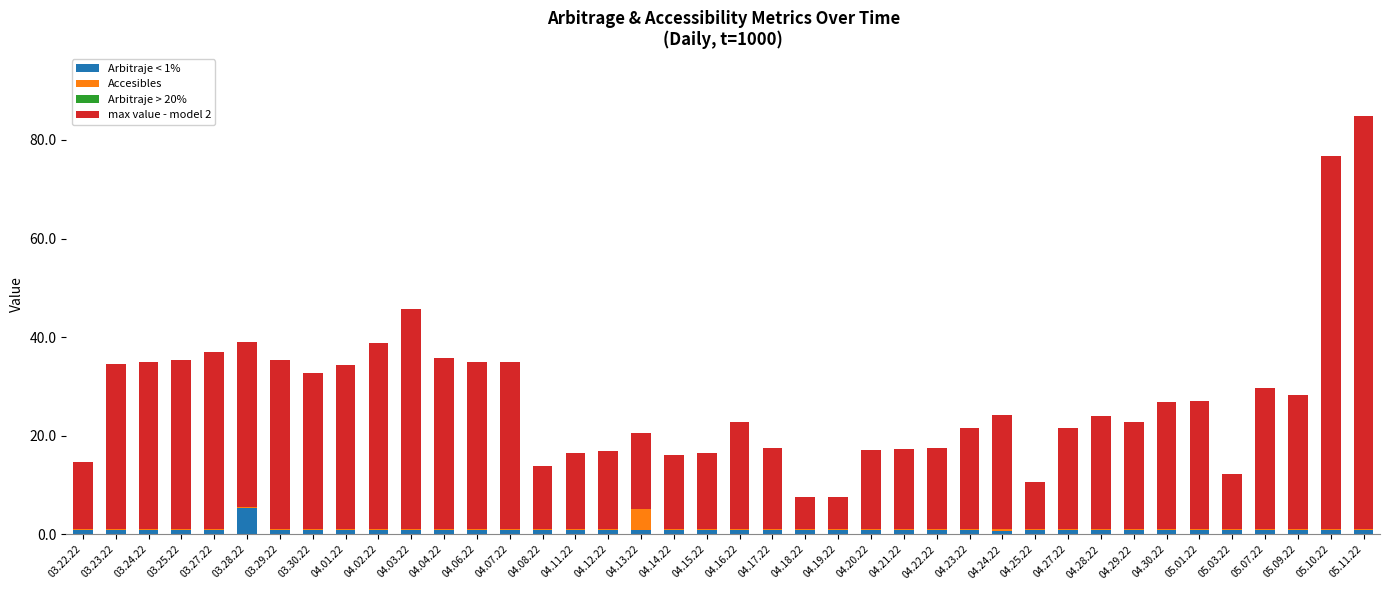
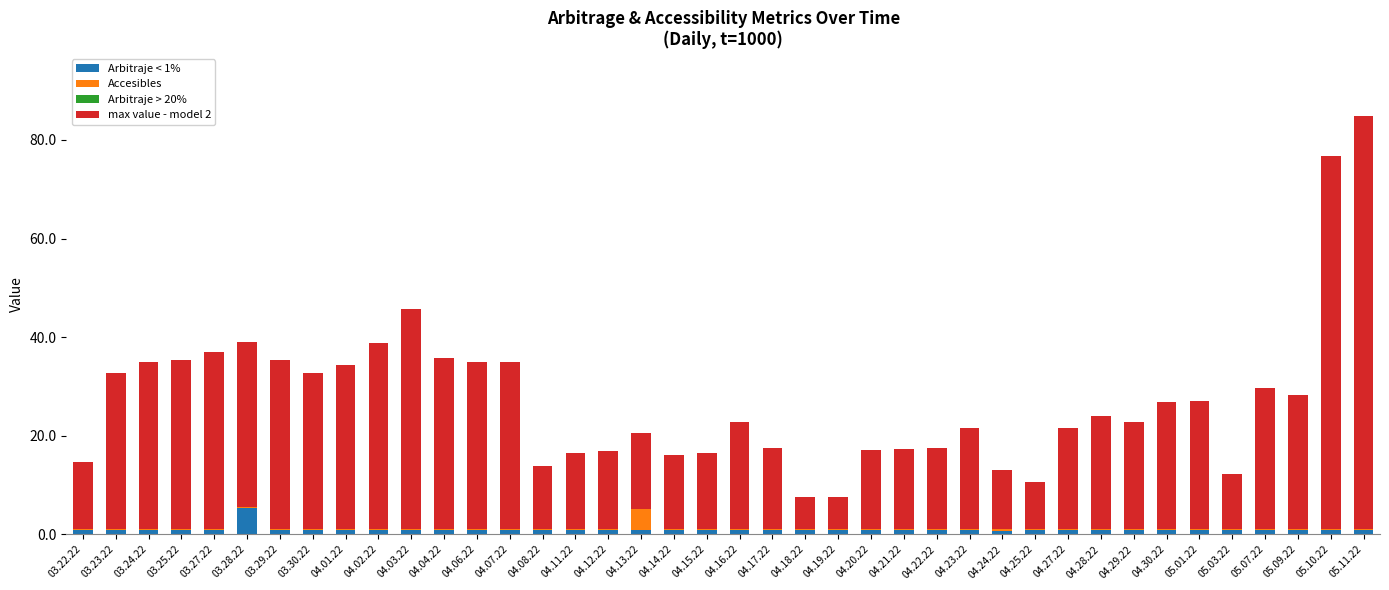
max value - model 2, 03.23.22: 34 -> 32
max value - model 2, 04.24.22: 23 -> 12
